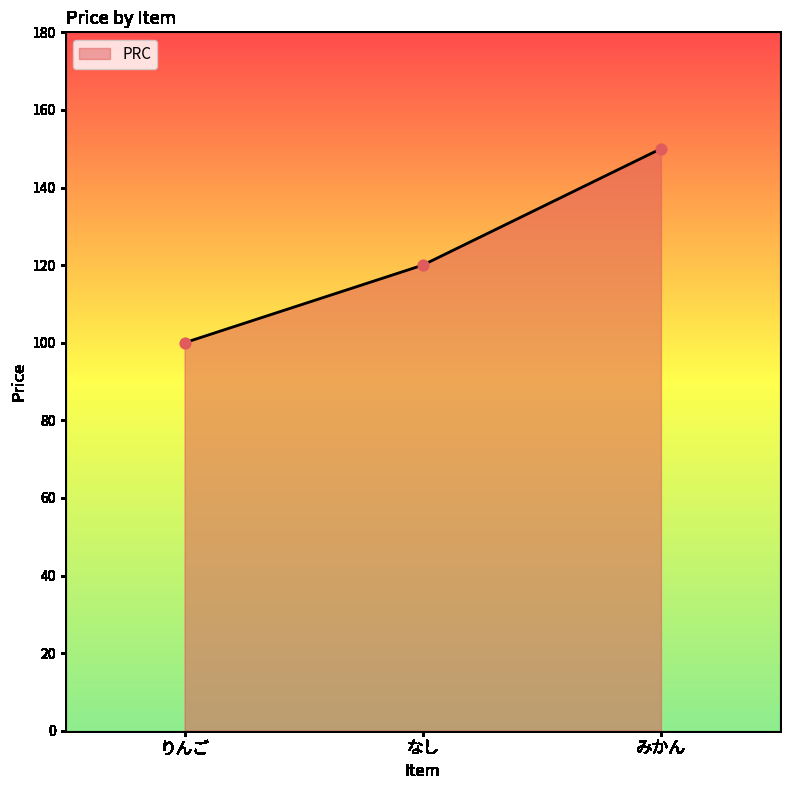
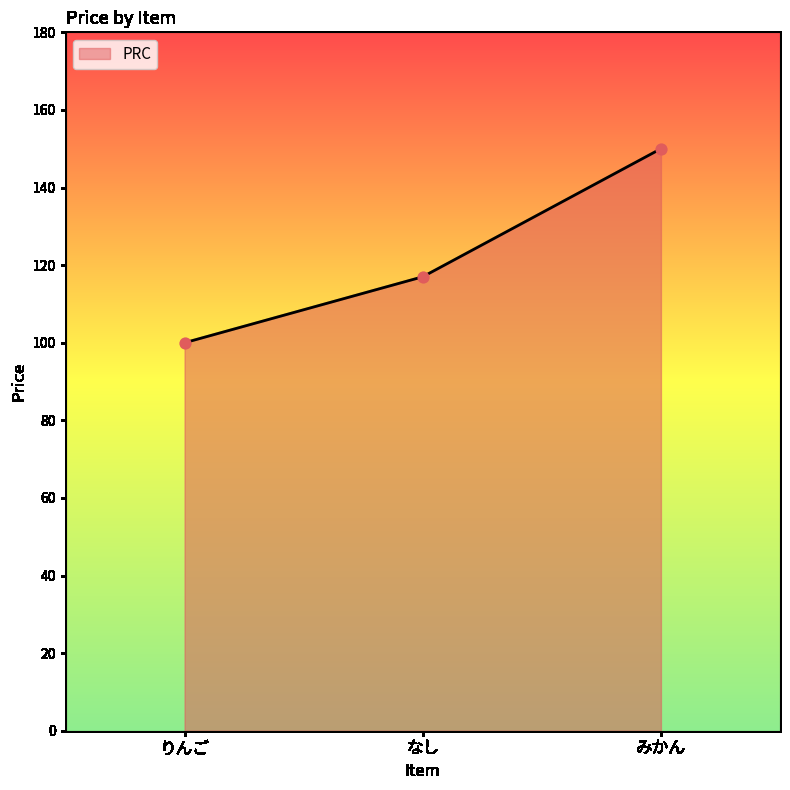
なし: 120 -> 117
